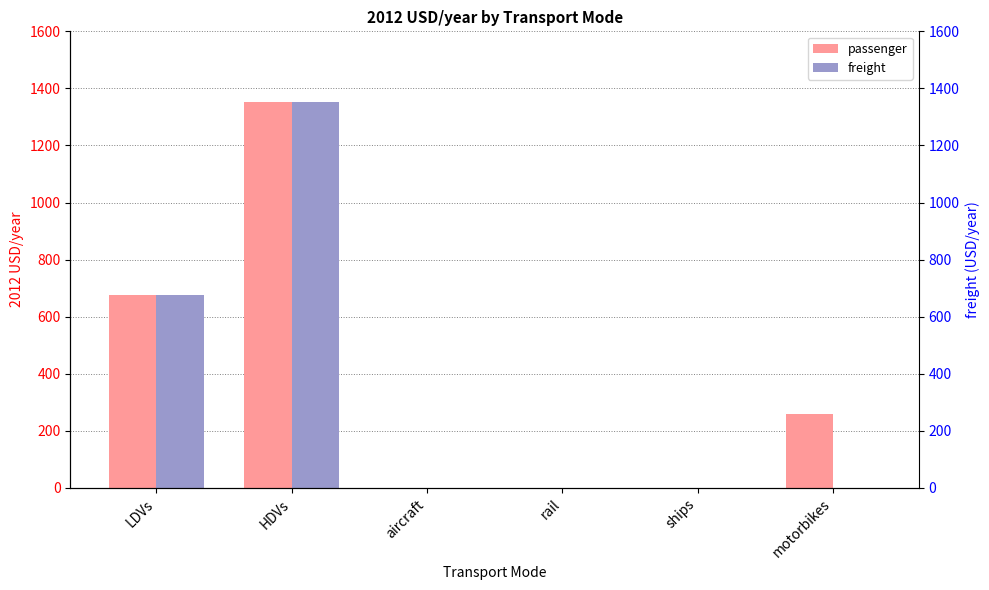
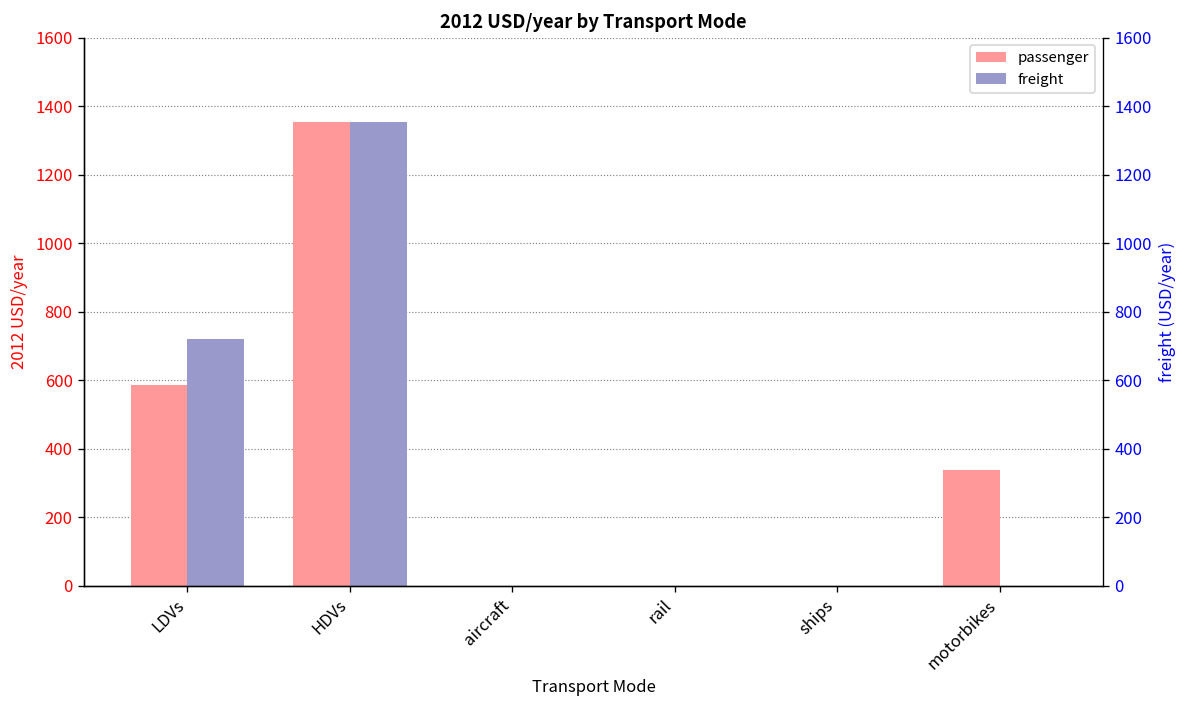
passenger, LDVs: 680 -> 590
freight, LDVs: 680 -> 720
passenger, motorbikes: 260 -> 340
